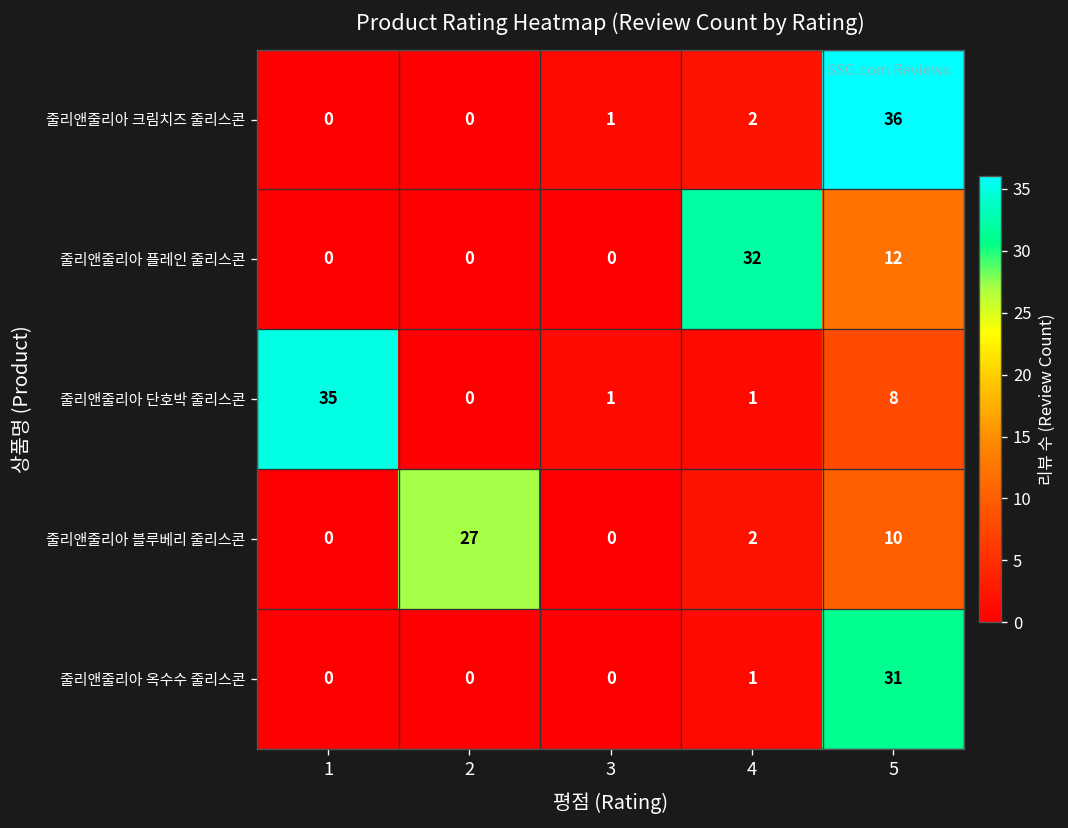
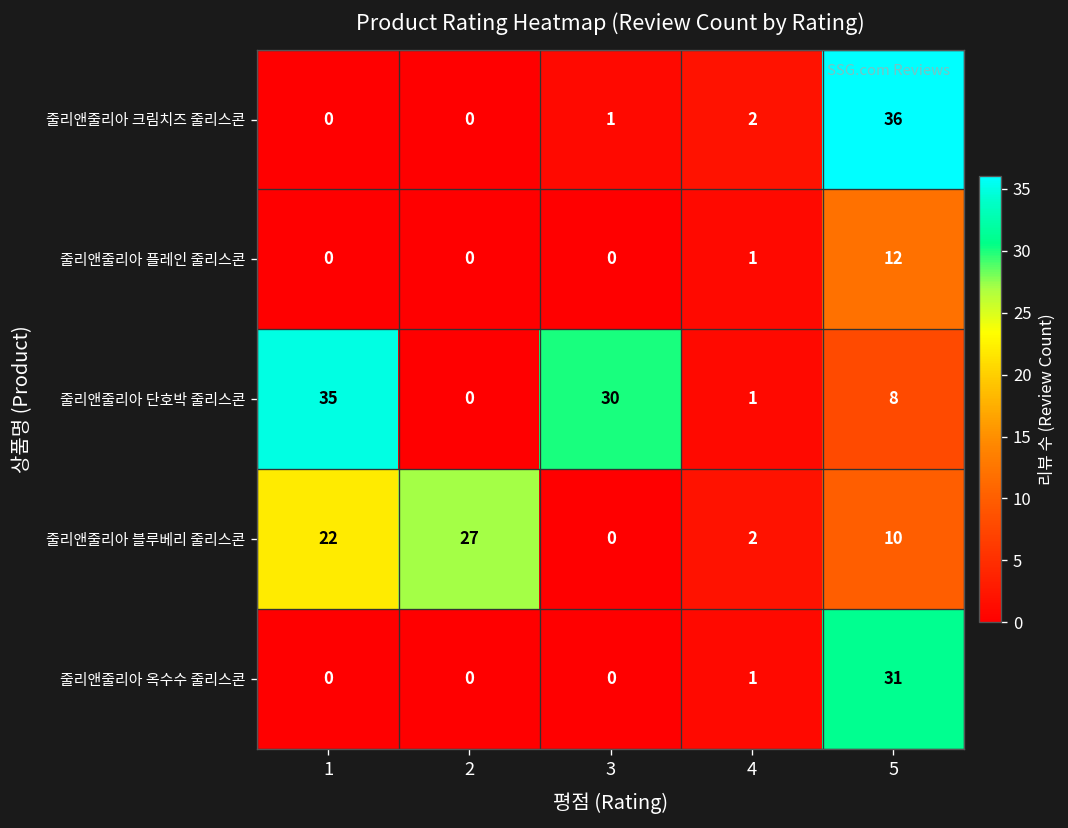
줄리앤줄리아 플레인 줄리스콘, 4: 32 -> 1
줄리앤줄리아 단호박 줄리스콘, 3: 1 -> 30
줄리앤줄리아 블루베리 줄리스콘, 1: 0 -> 22
